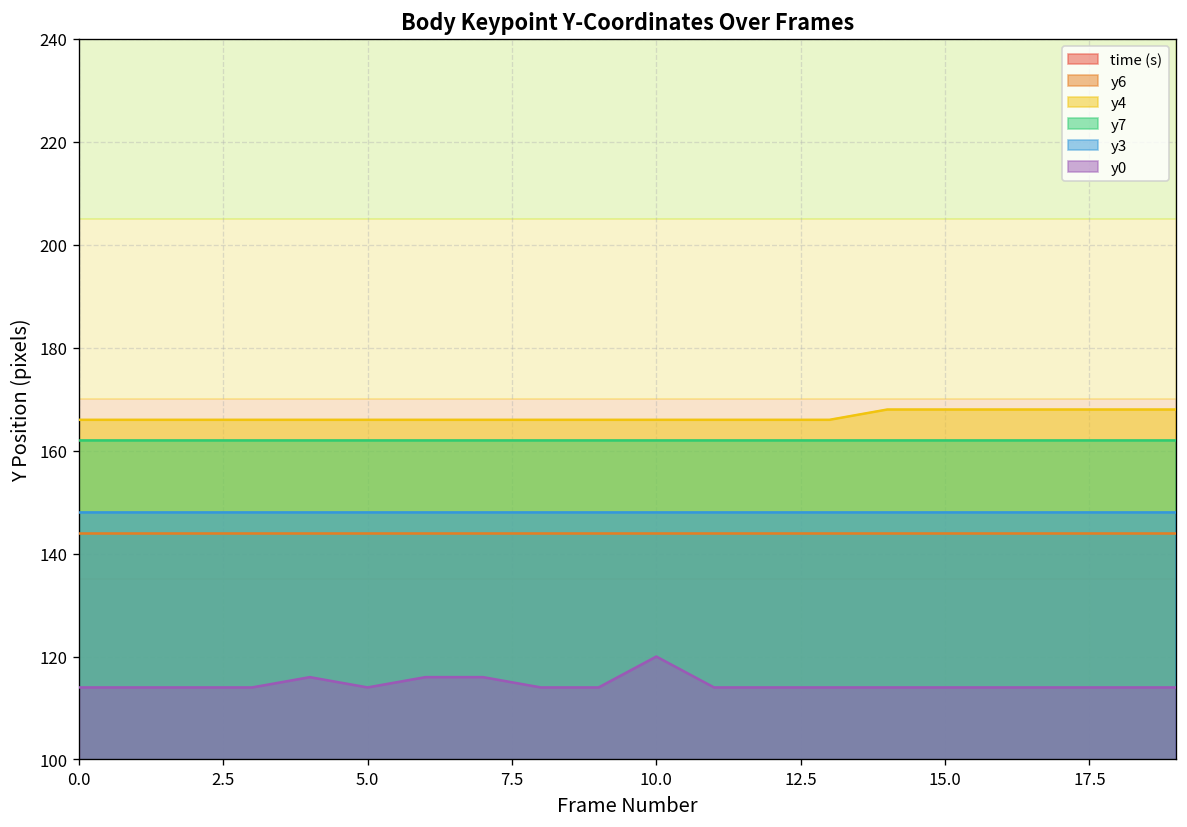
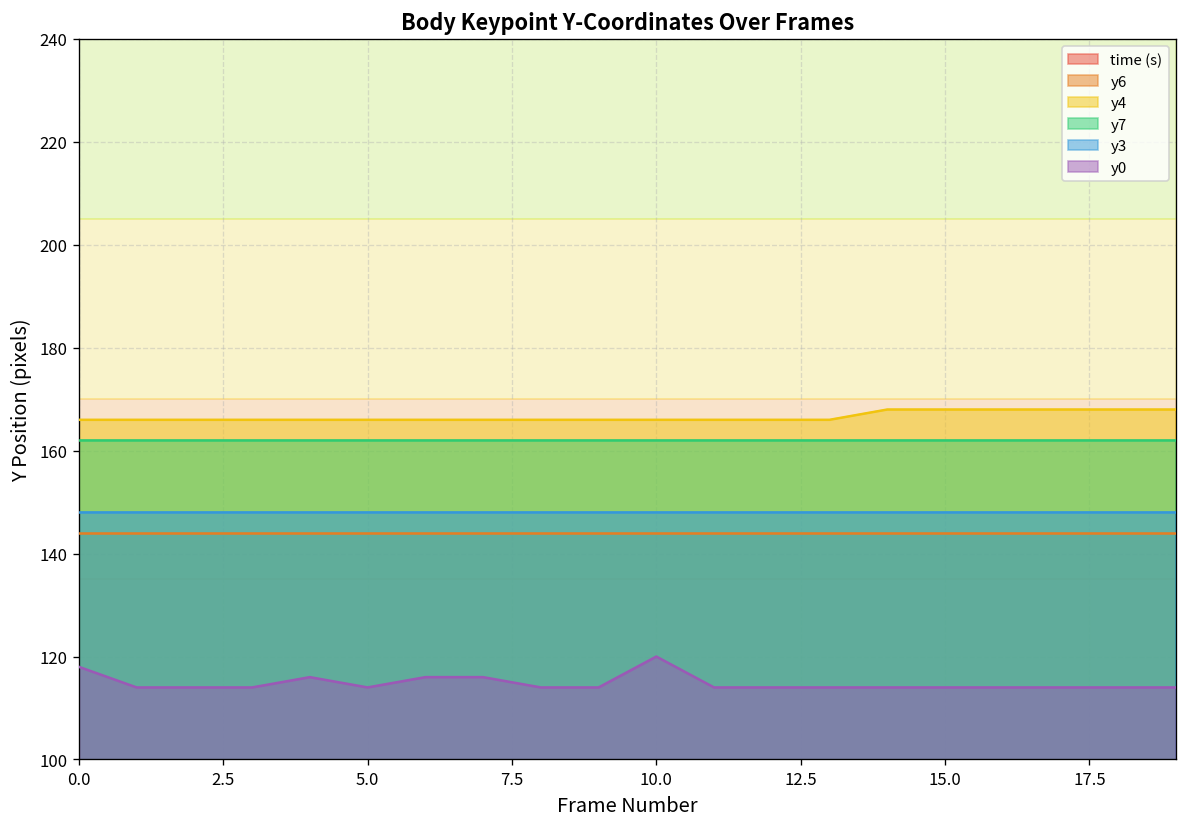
y0, 0.0: 114 -> 118
